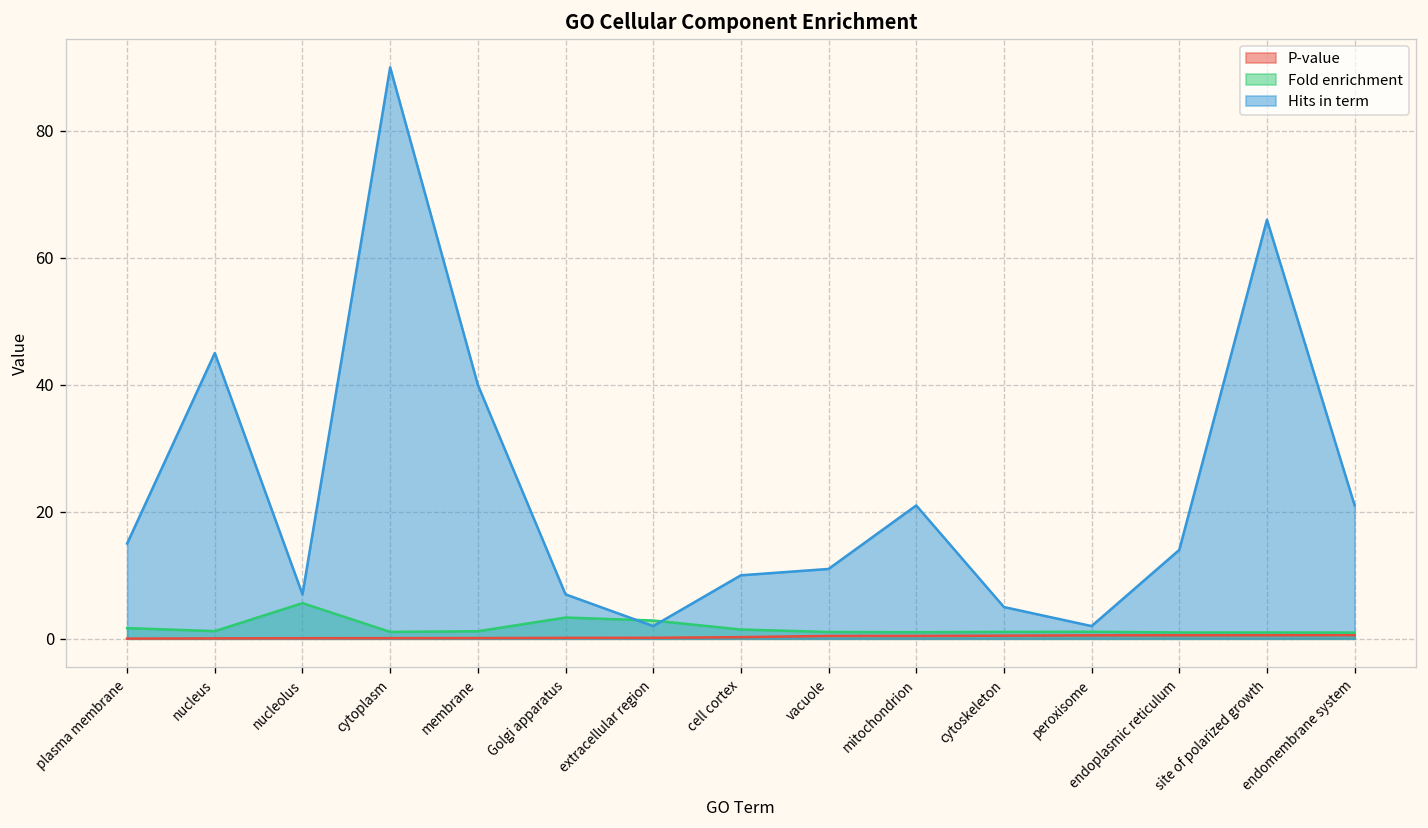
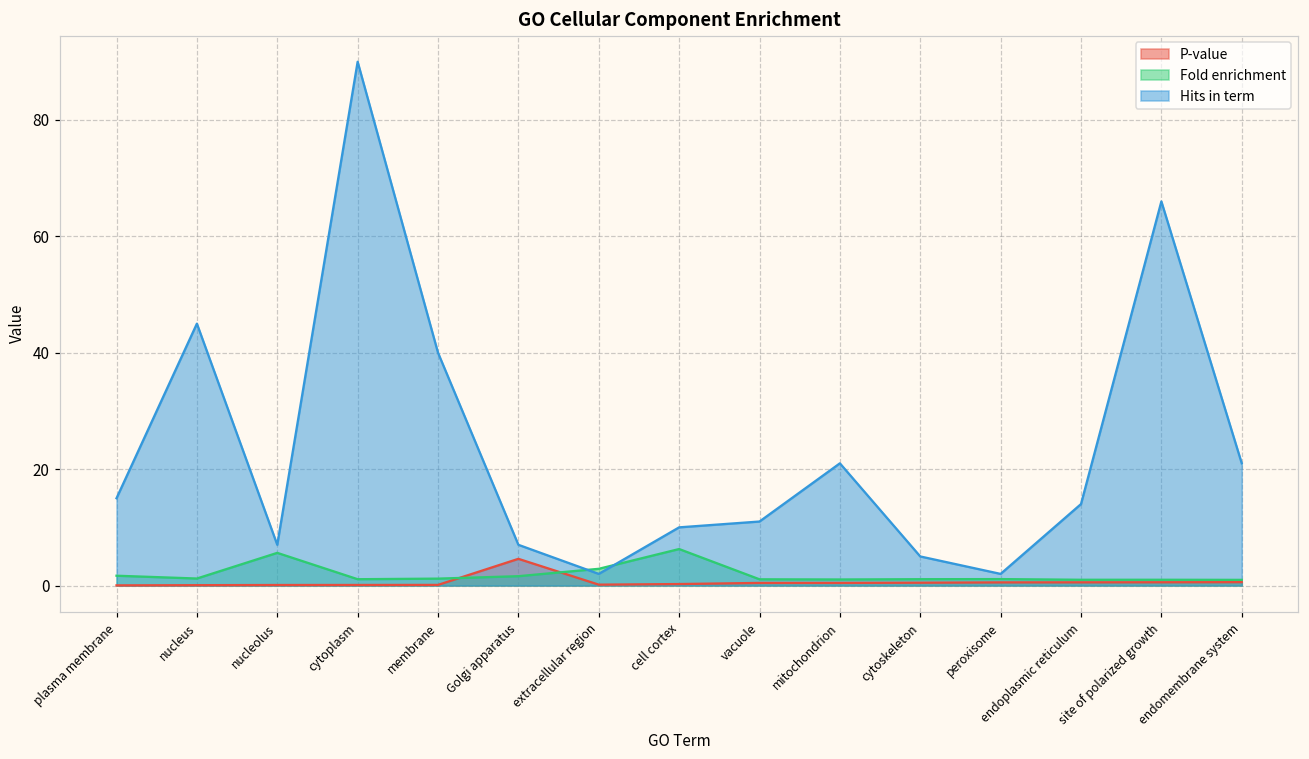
P-value, Golgi apparatus: 0 -> 5
Fold enrichment, Golgi apparatus: 3 -> 2
Fold enrichment, cell cortex: 1 -> 6
